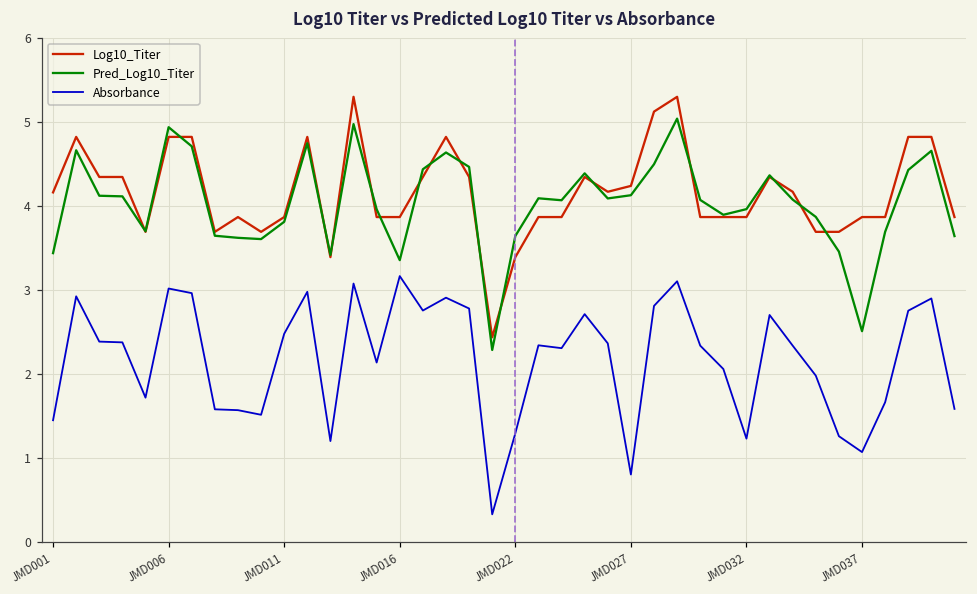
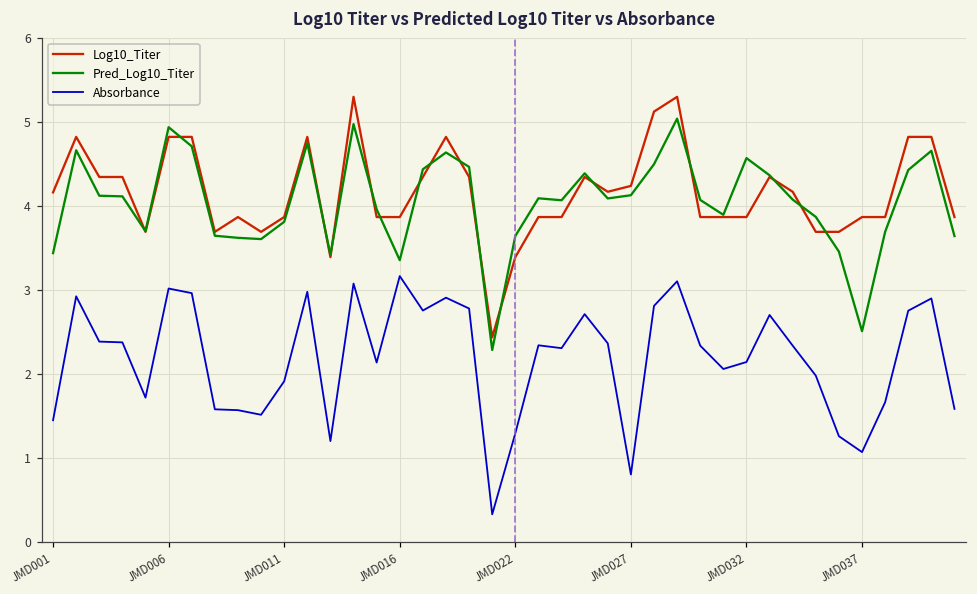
Absorbance, JMD011: 2.5 -> 1.9
Pred_Log10_Titer, JMD032: 4.0 -> 4.6
Absorbance, JMD032: 1.2 -> 2.1
